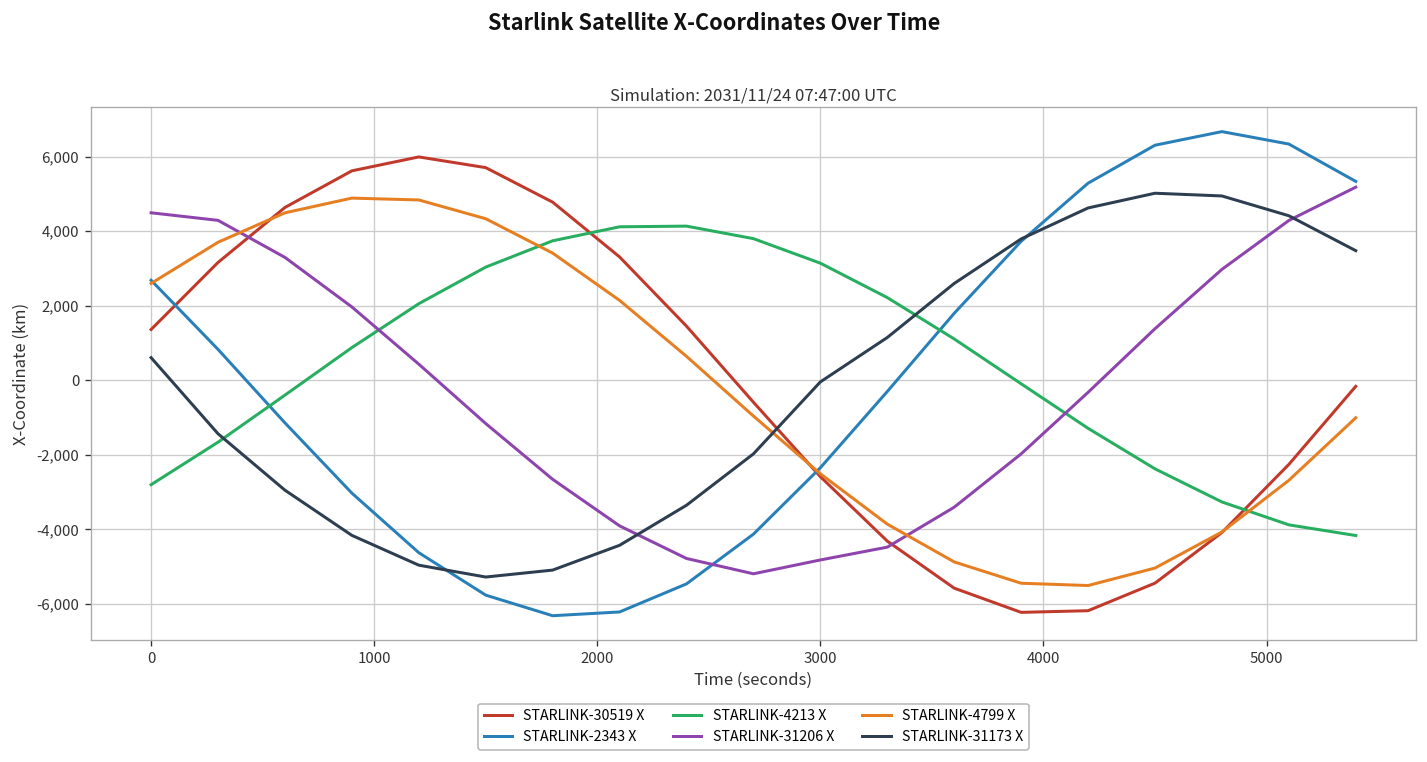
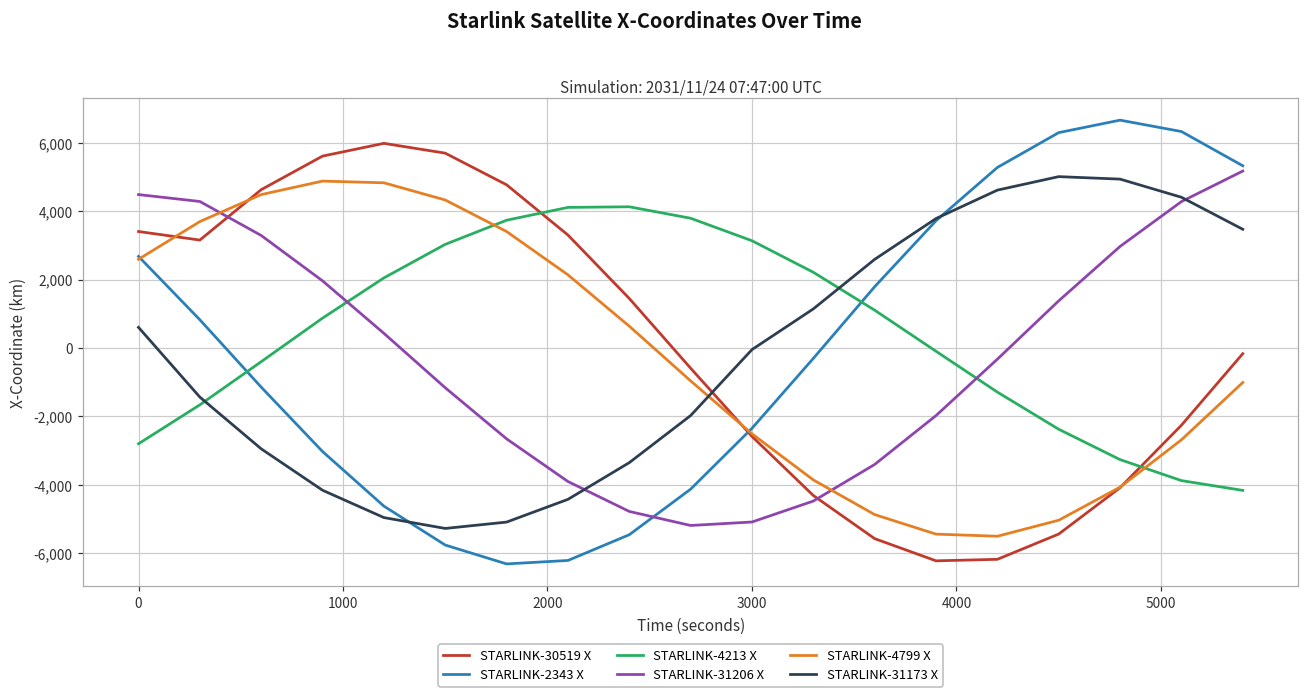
STARLINK-30519 X, 0: 1,400 -> 3,400
STARLINK-31206 X, 3000: -4,800 -> -5,100
